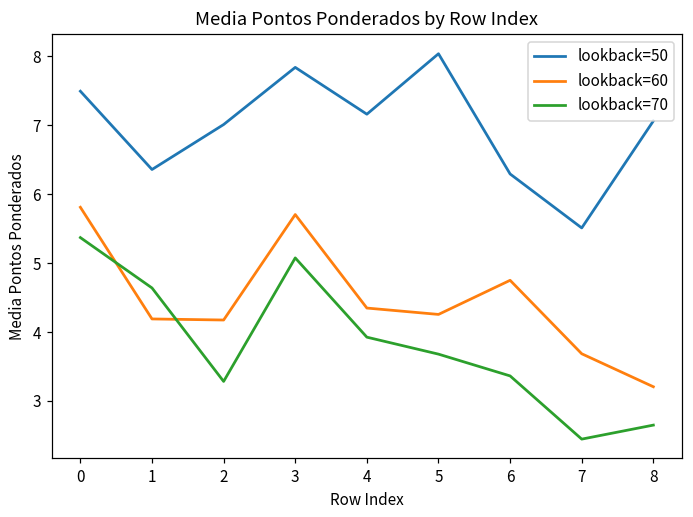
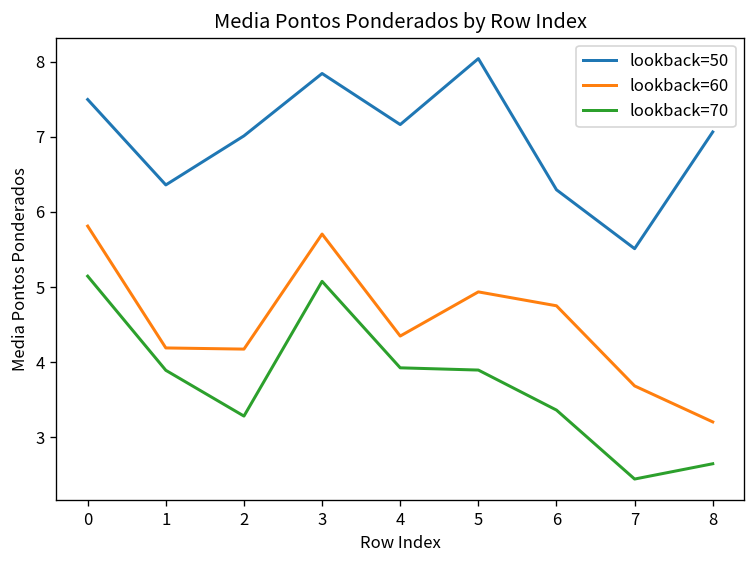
lookback=70, 0: 5.4 -> 5.1
lookback=70, 1: 4.6 -> 3.9
lookback=60, 5: 4.3 -> 4.9
lookback=70, 5: 3.7 -> 3.9
